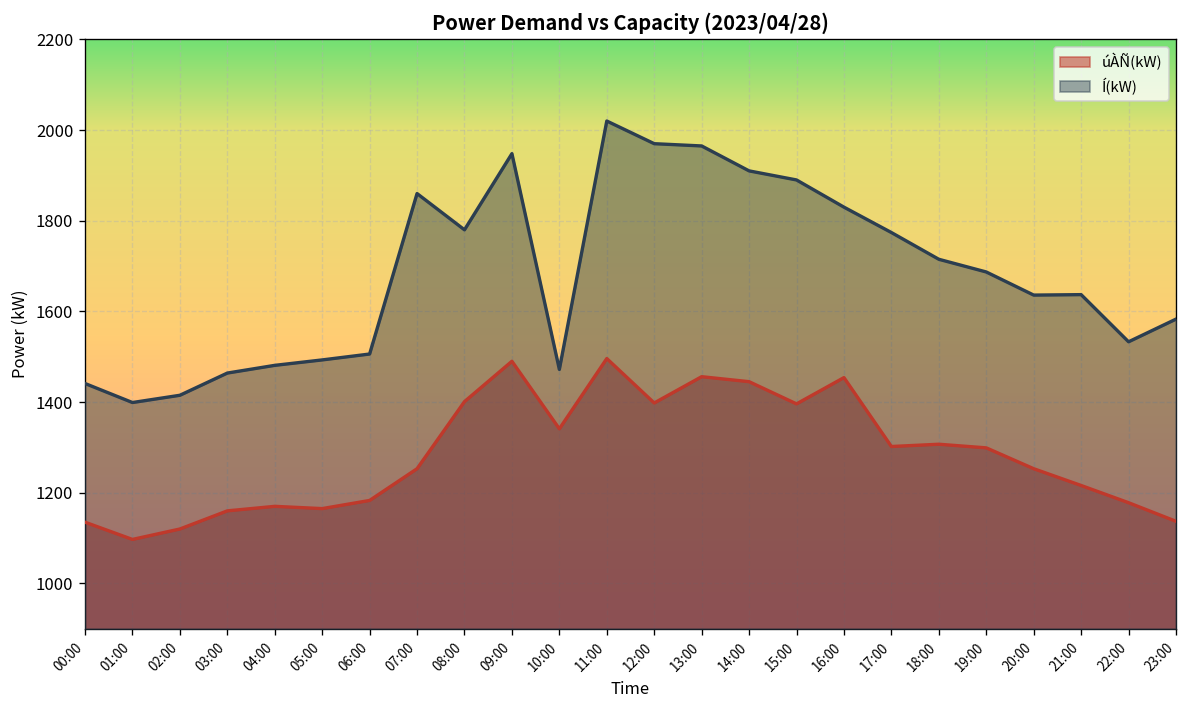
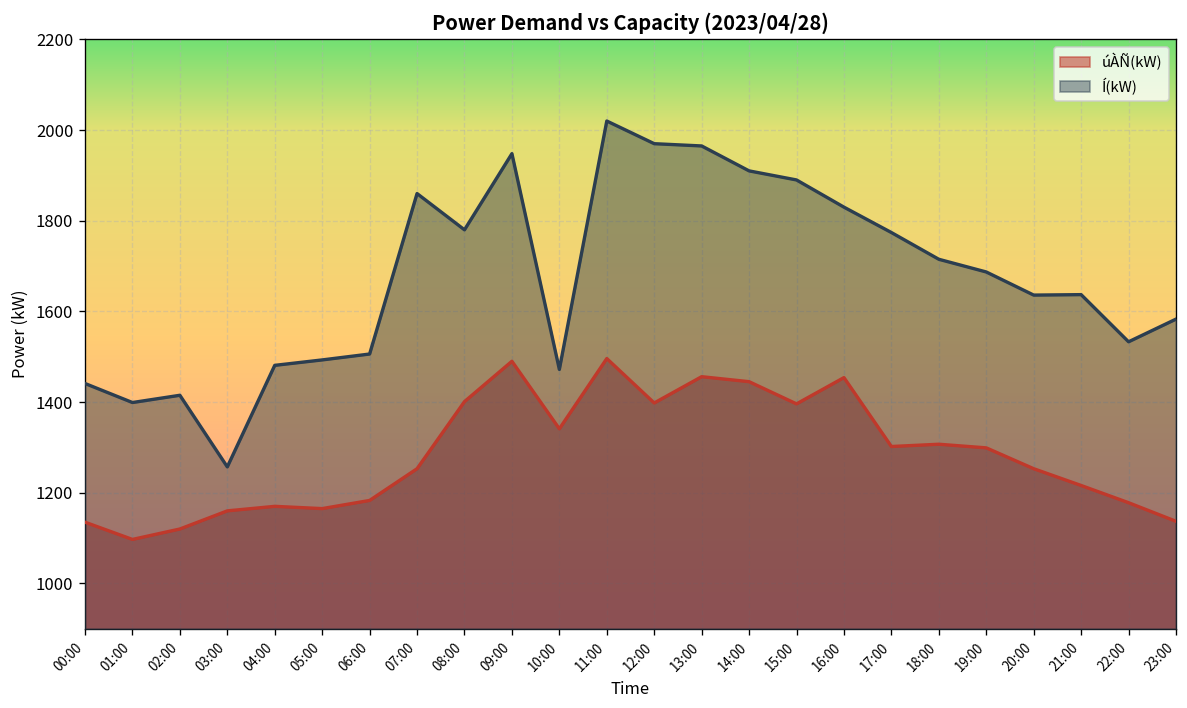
Í(kW), 03:00: 1460 -> 1260
